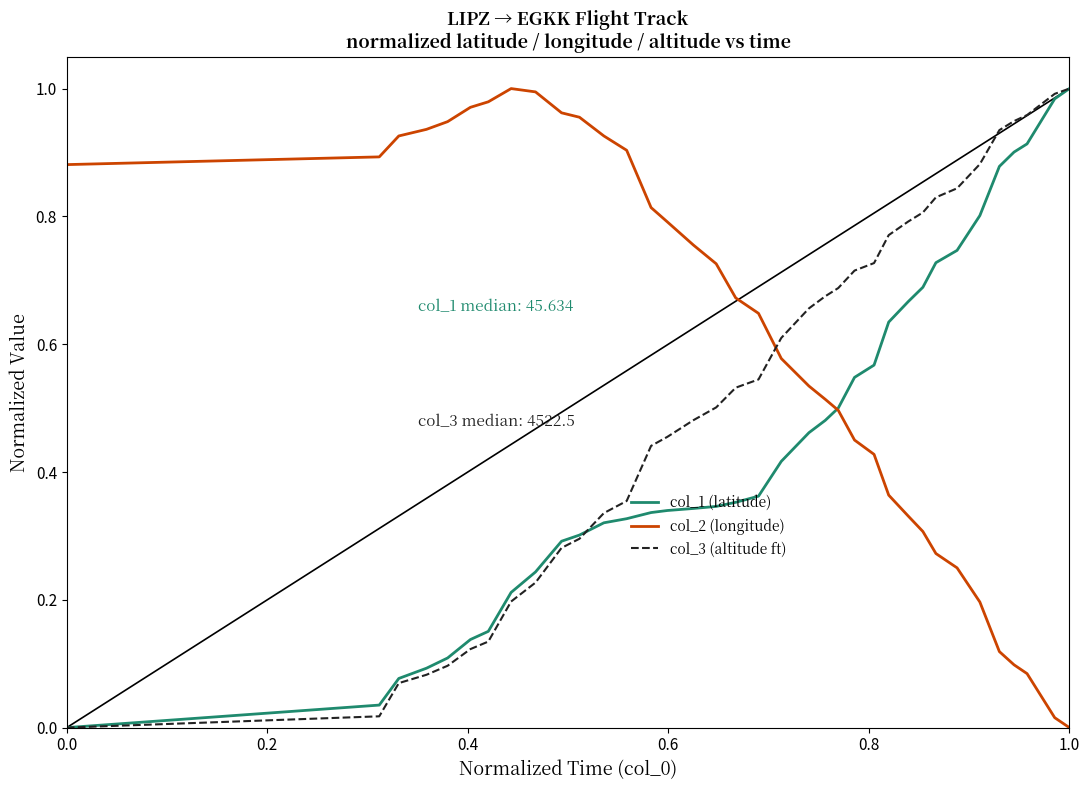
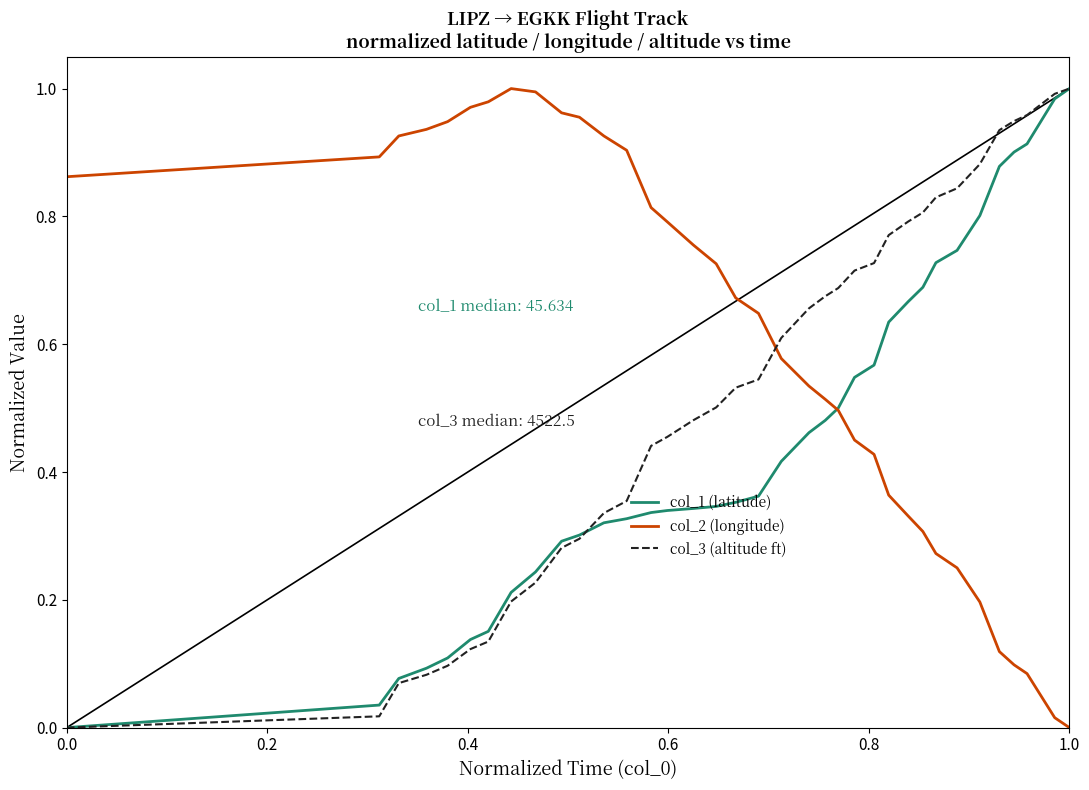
col_2 (longitude), 0.0: 0.88 -> 0.86
